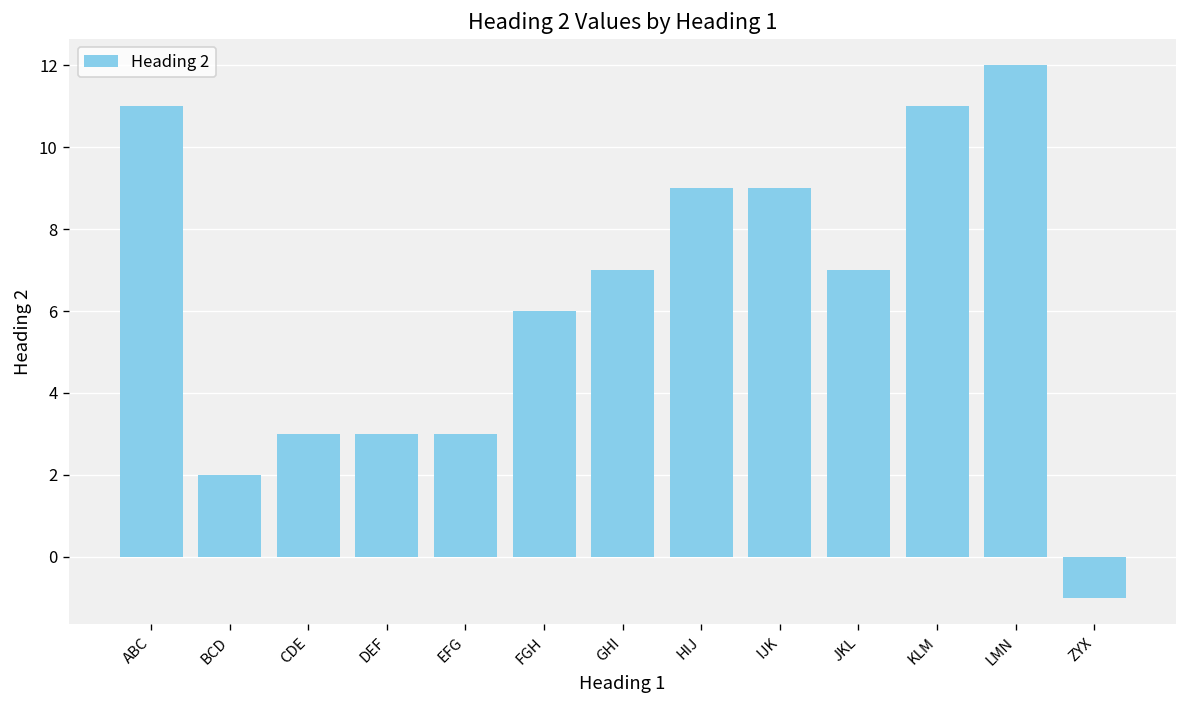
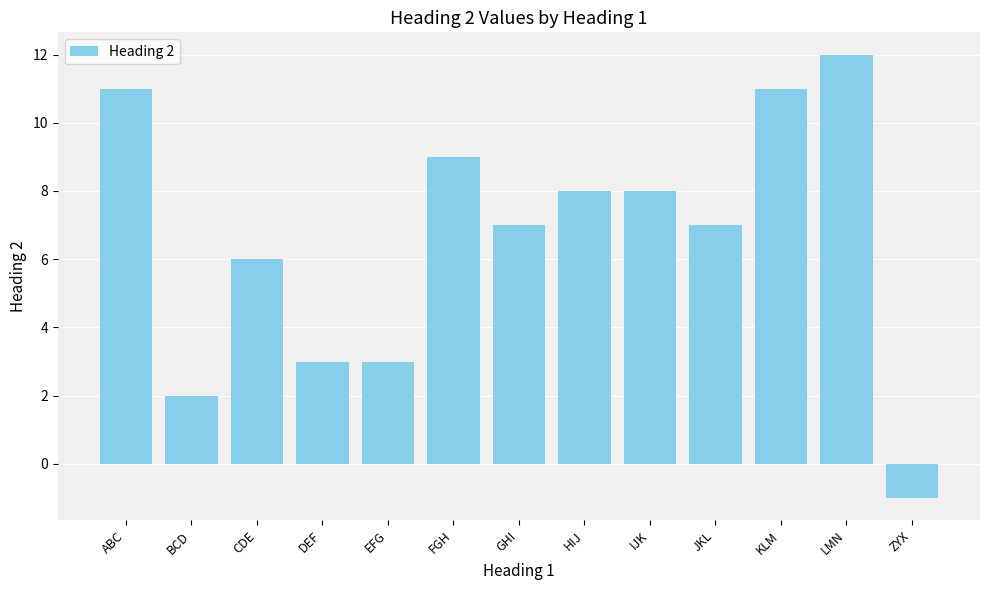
CDE: 3 -> 6
FGH: 6 -> 9
HIJ: 9 -> 8
IJK: 9 -> 8
